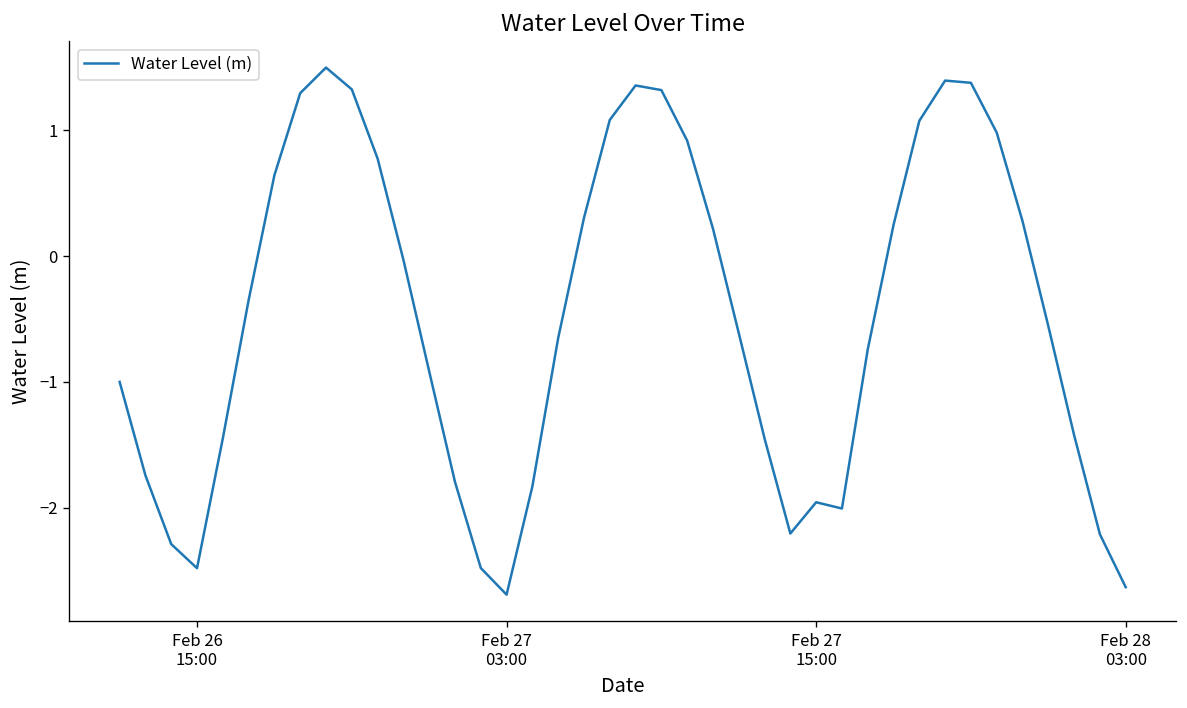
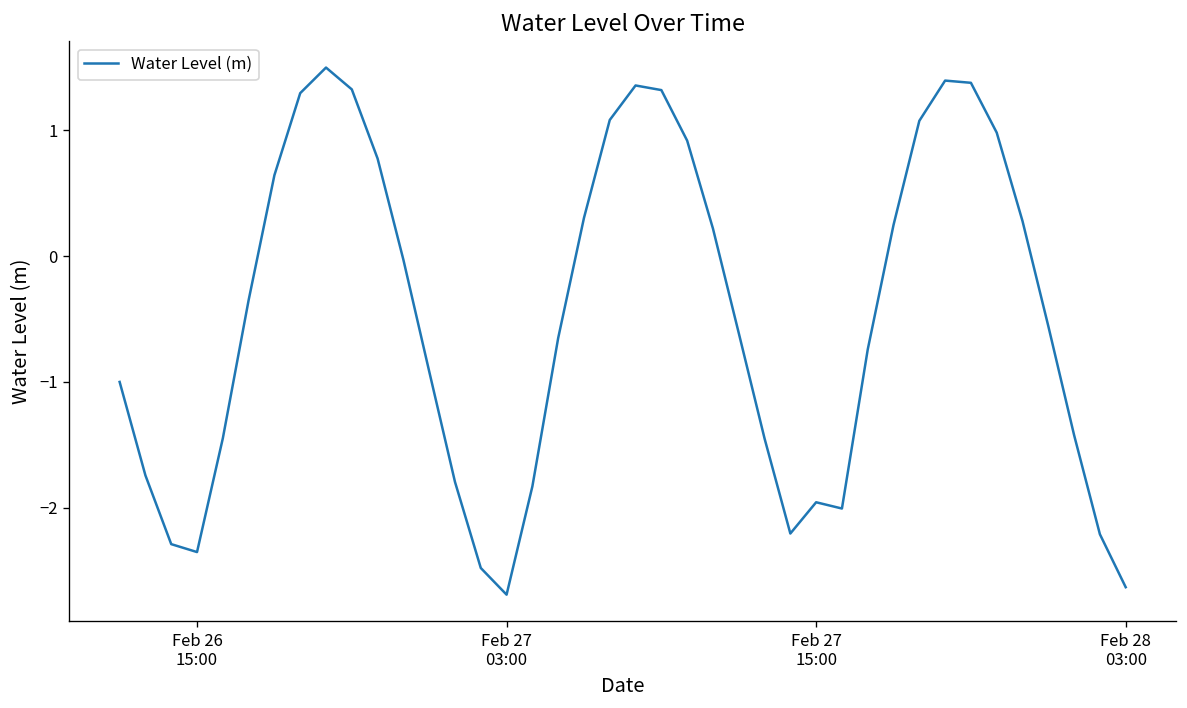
Feb 26 15:00: -2.48 -> -2.35
